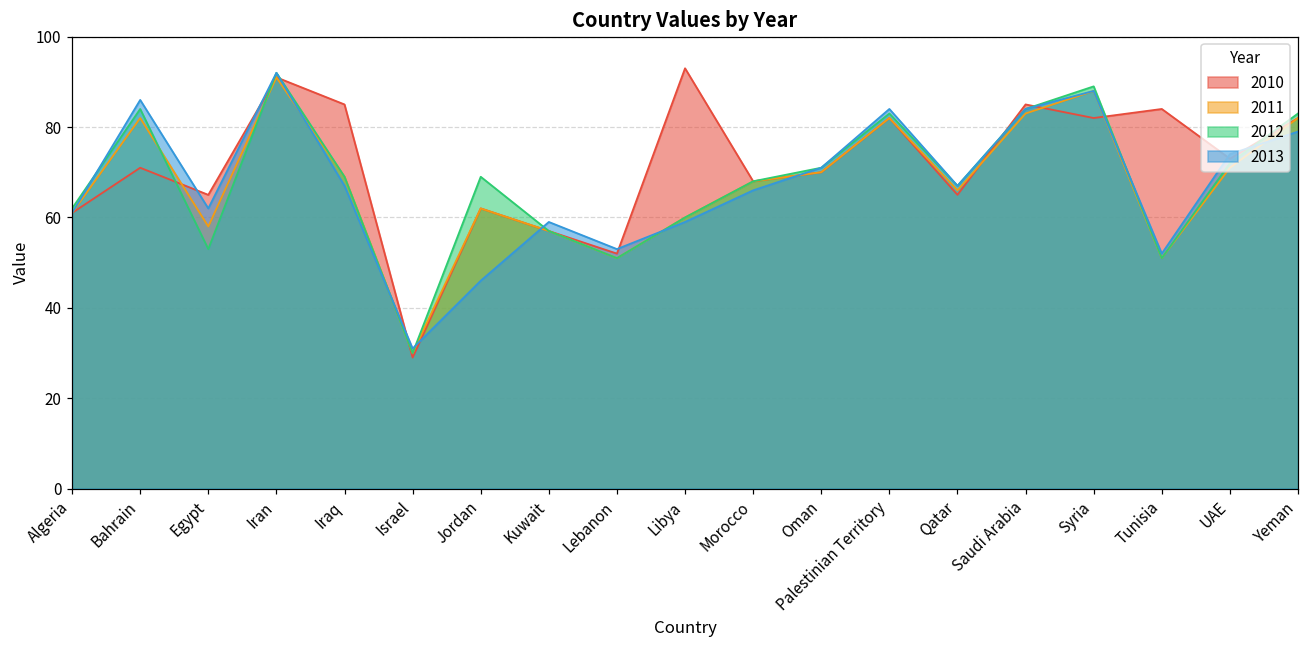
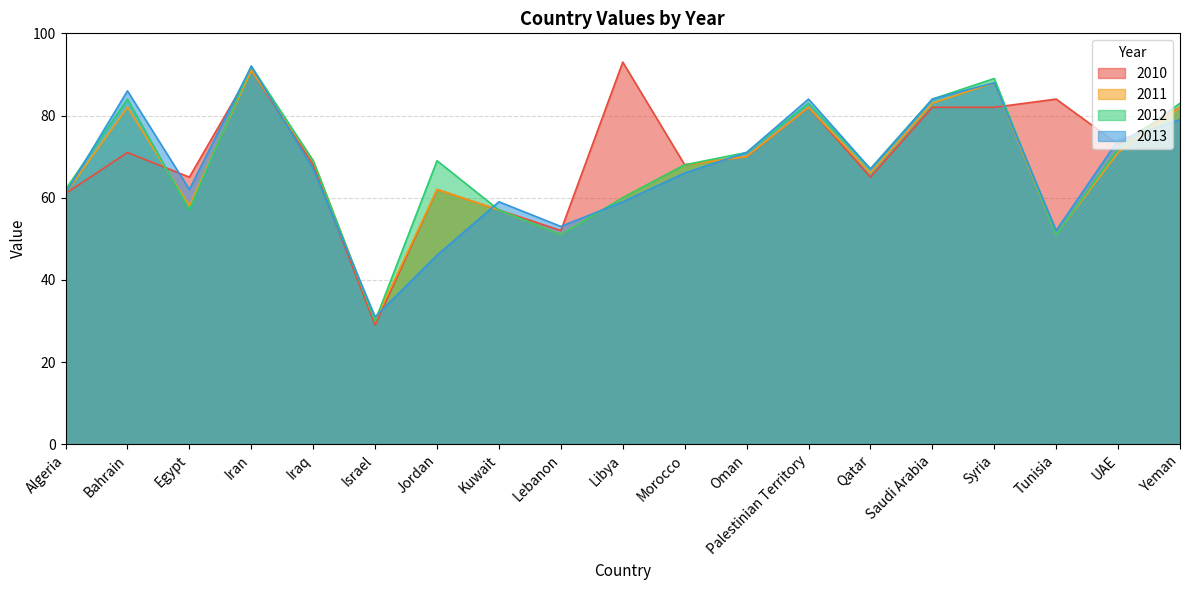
2012, Egypt: 53 -> 57
2010, Iraq: 85 -> 68
2010, Saudi Arabia: 85 -> 82
